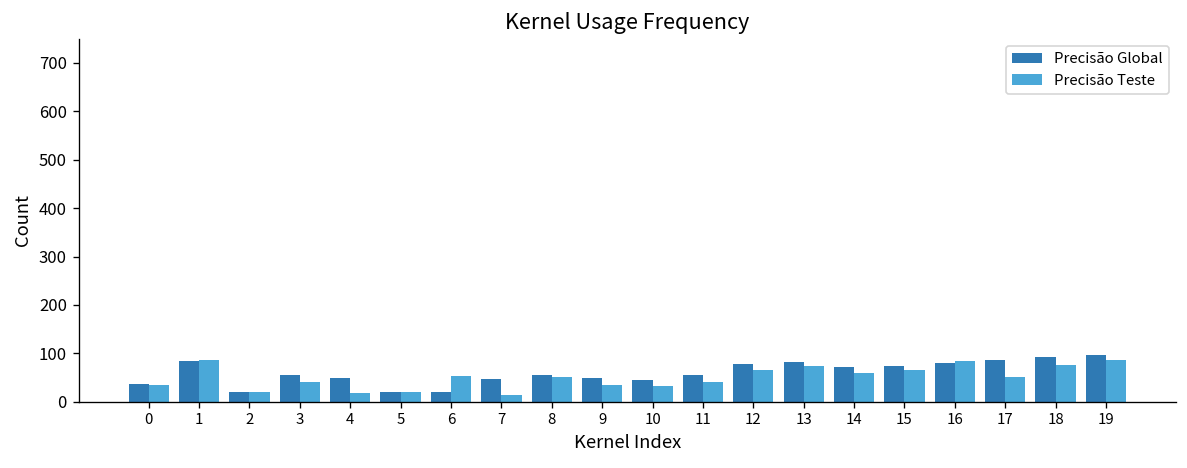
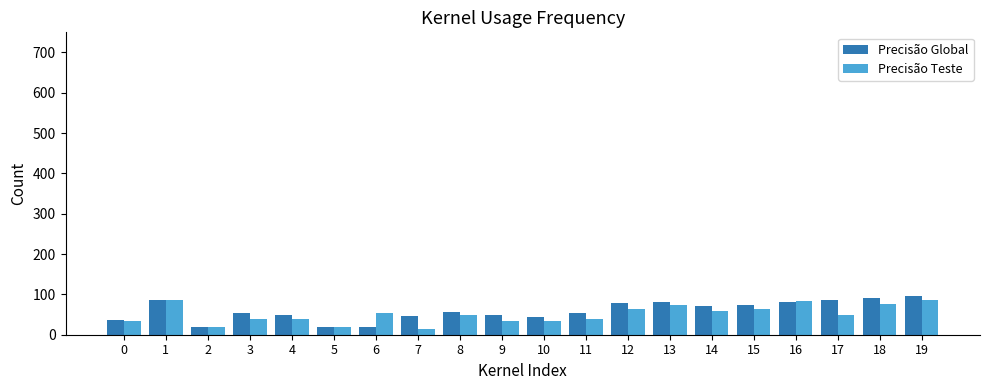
Precisão Teste, 4: 20 -> 40
